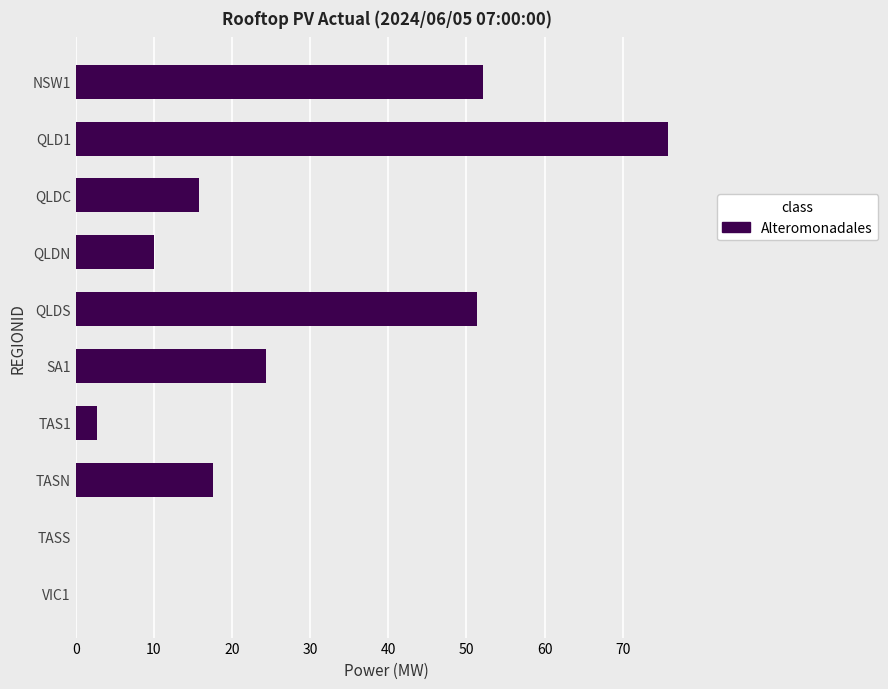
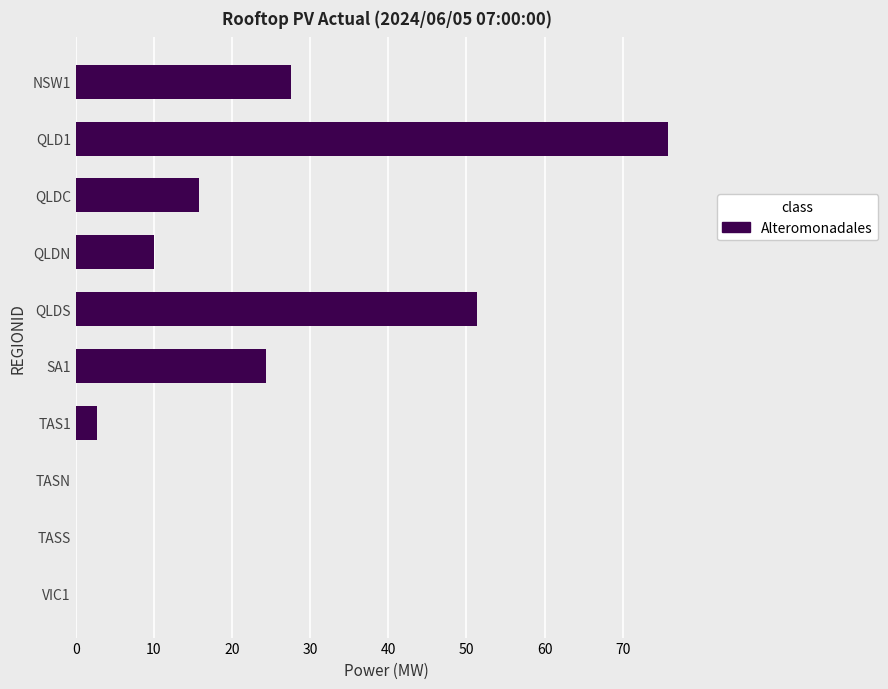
NSW1: 52 -> 28
TASN: 18 -> 0
